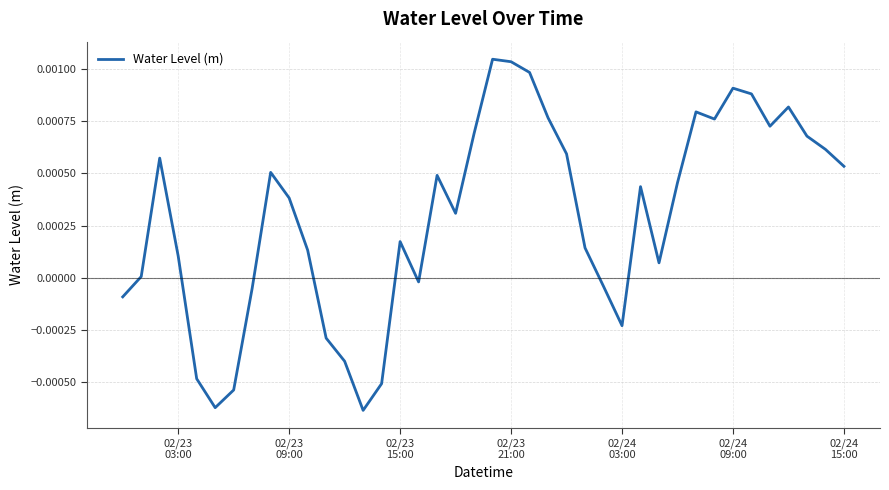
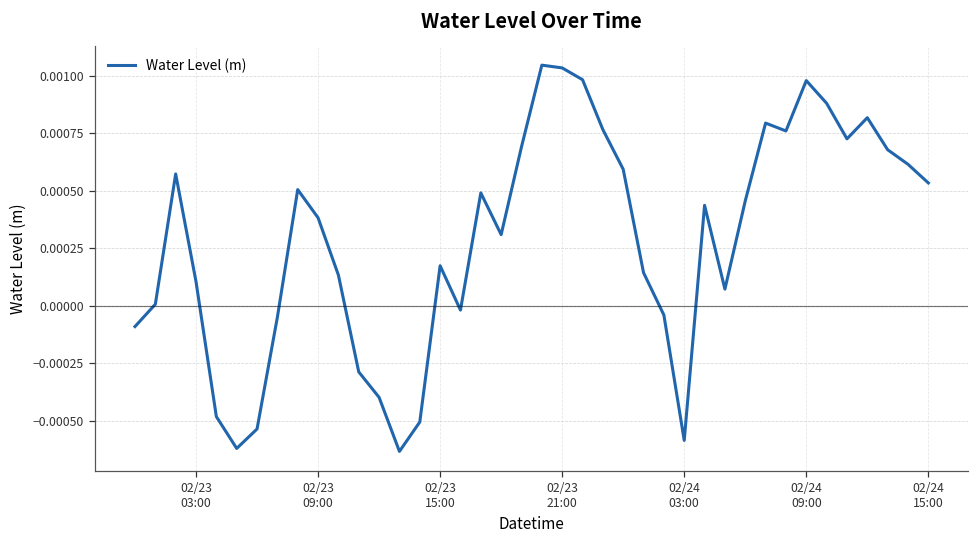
02/24 03:00: -0.00023 -> -0.00059
02/24 09:00: 0.00091 -> 0.00098
